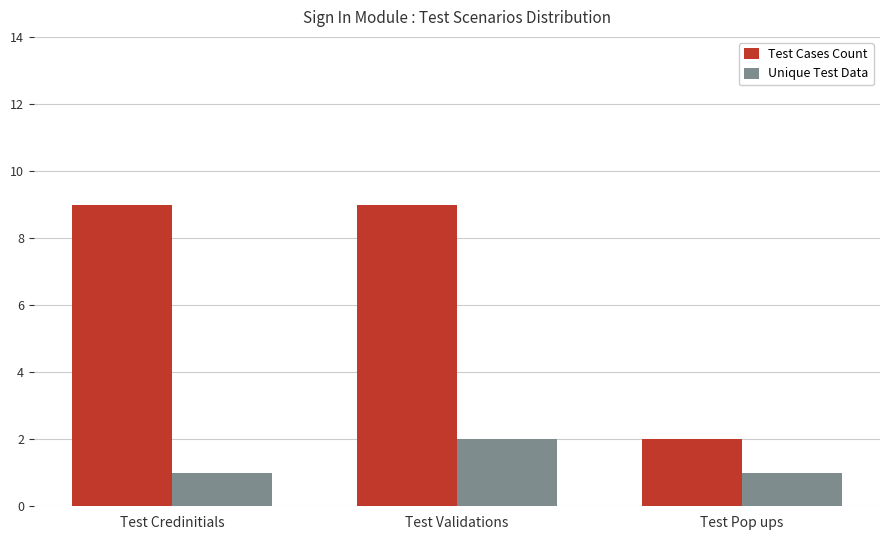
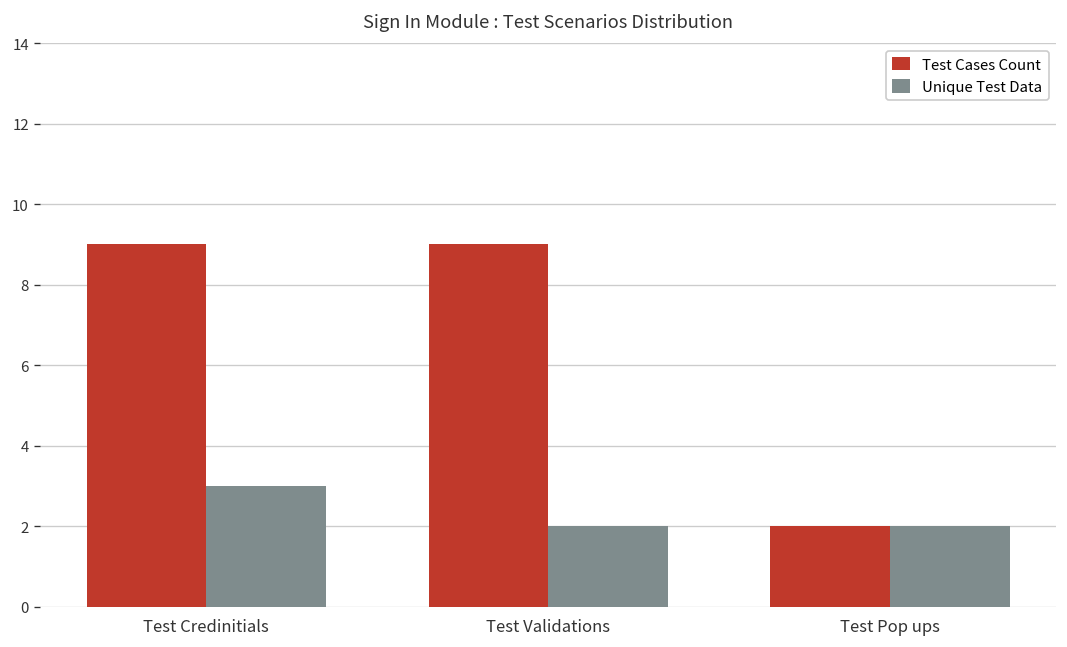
Unique Test Data, Test Credinitials: 1 -> 3
Unique Test Data, Test Pop ups: 1 -> 2
